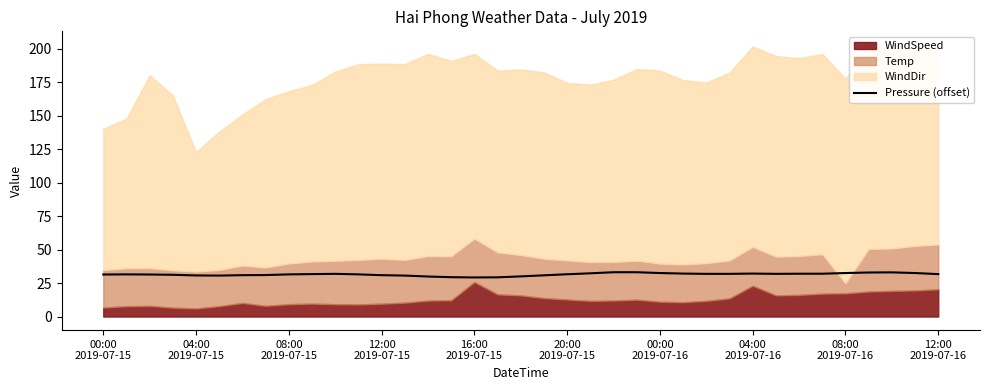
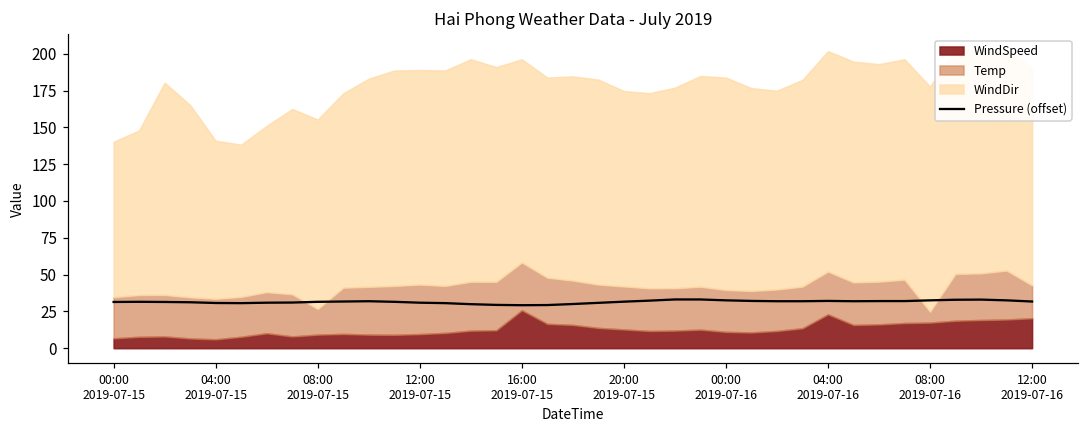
WindDir, 04:00 2019-07-15: 89 -> 107
Temp, 08:00 2019-07-15: 30 -> 17
Temp, 12:00 2019-07-16: 33 -> 22
